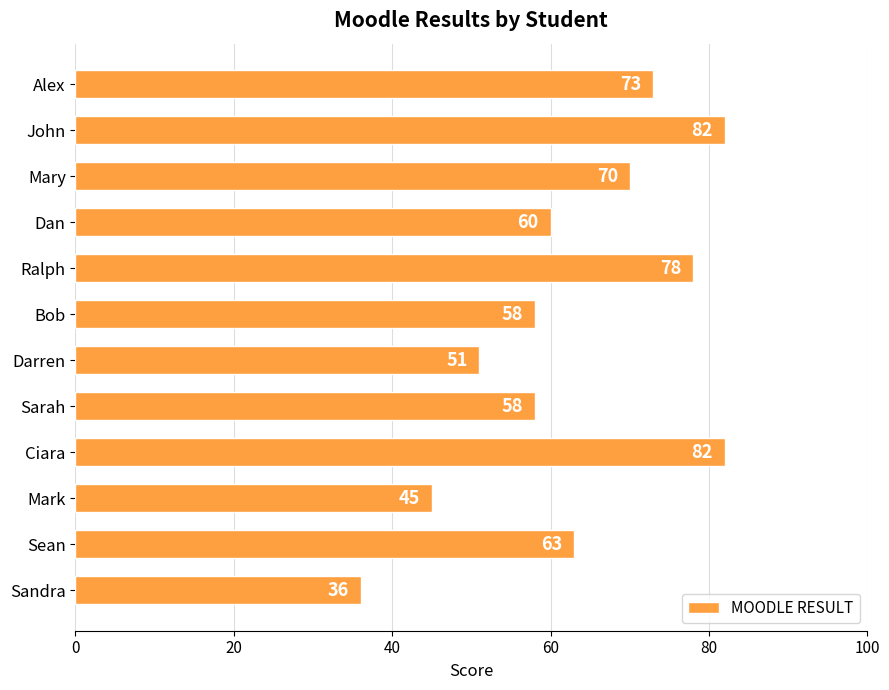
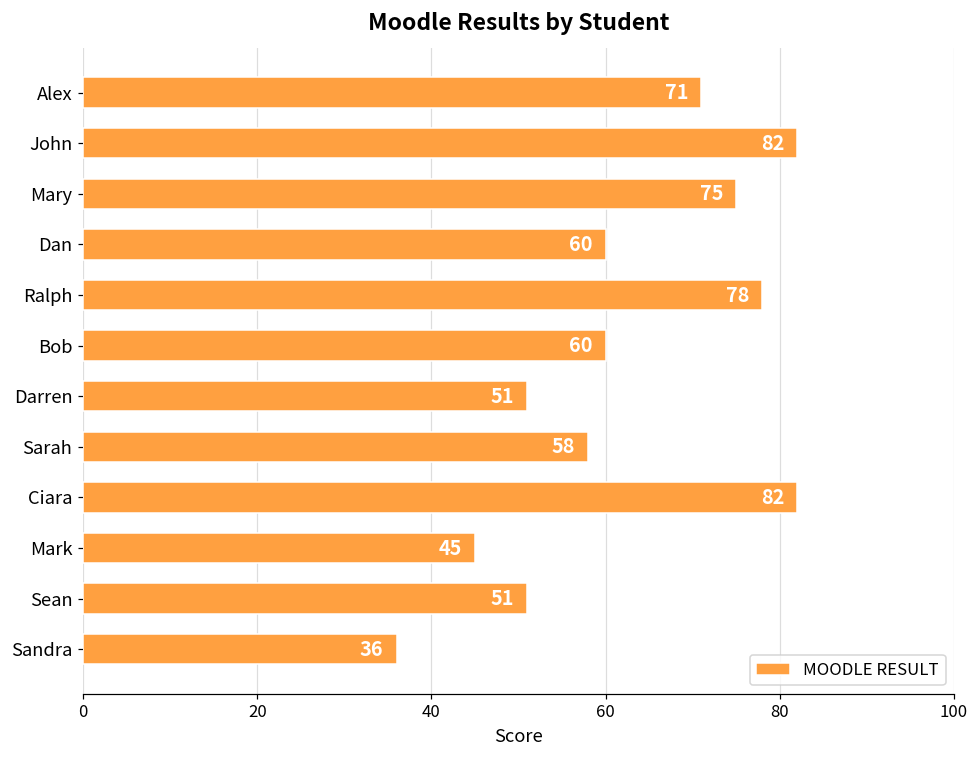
Alex: 73 -> 71
Mary: 70 -> 75
Bob: 58 -> 60
Sean: 63 -> 51
